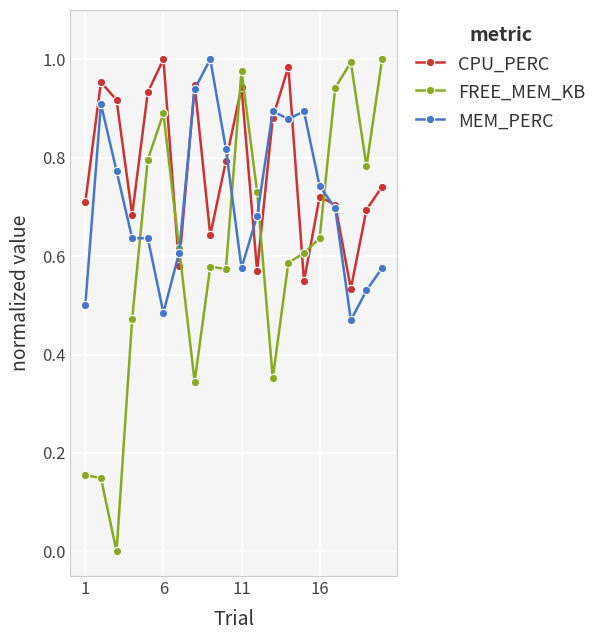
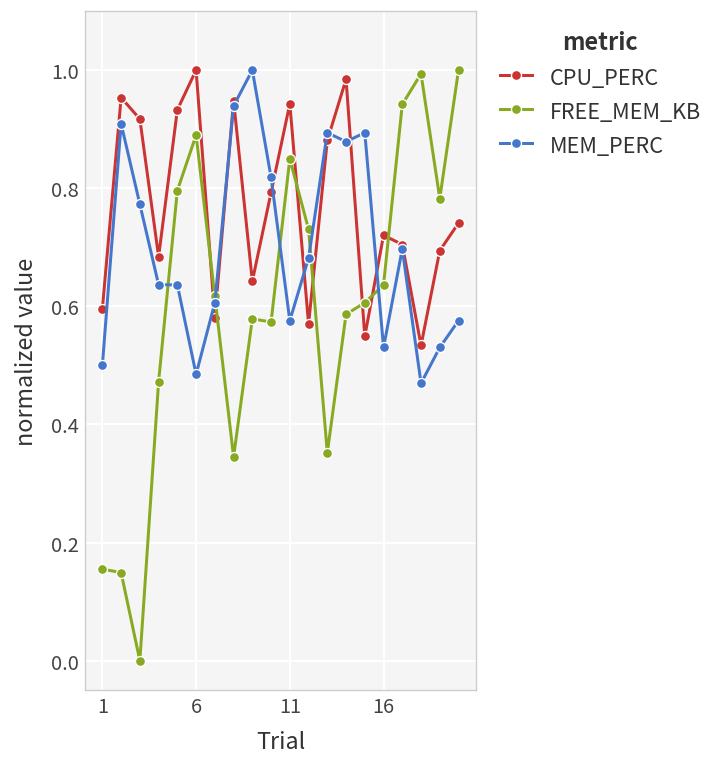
CPU_PERC, 1: 0.71 -> 0.60
FREE_MEM_KB, 11: 0.98 -> 0.85
MEM_PERC, 16: 0.74 -> 0.53
